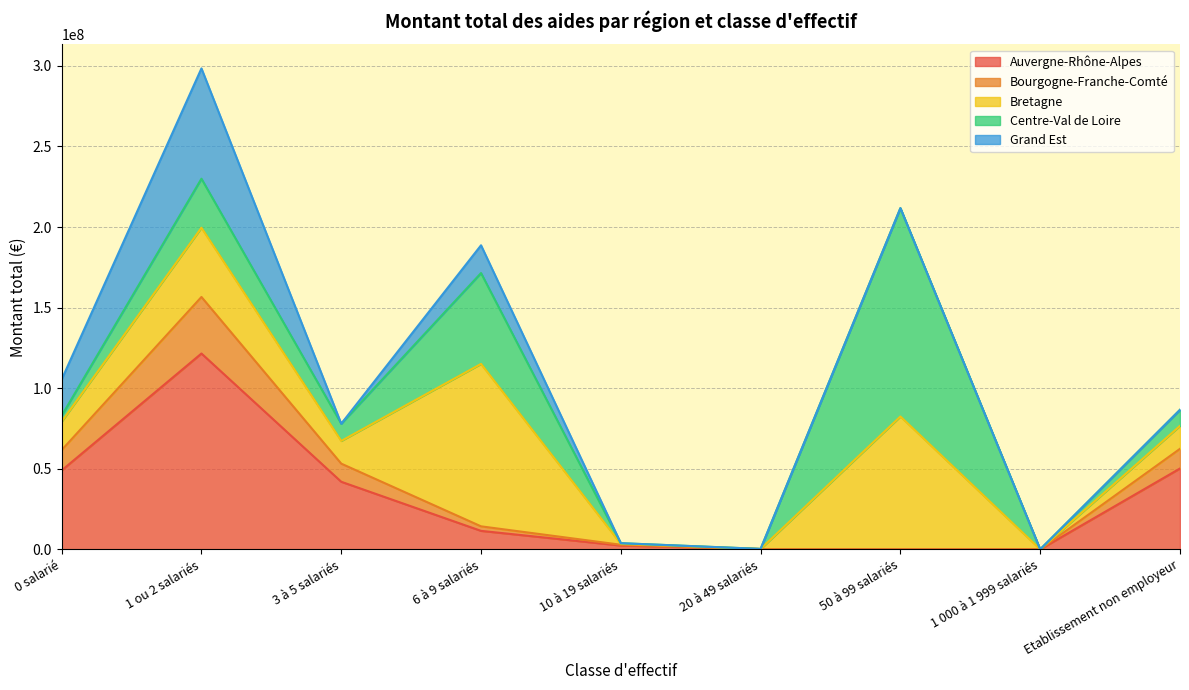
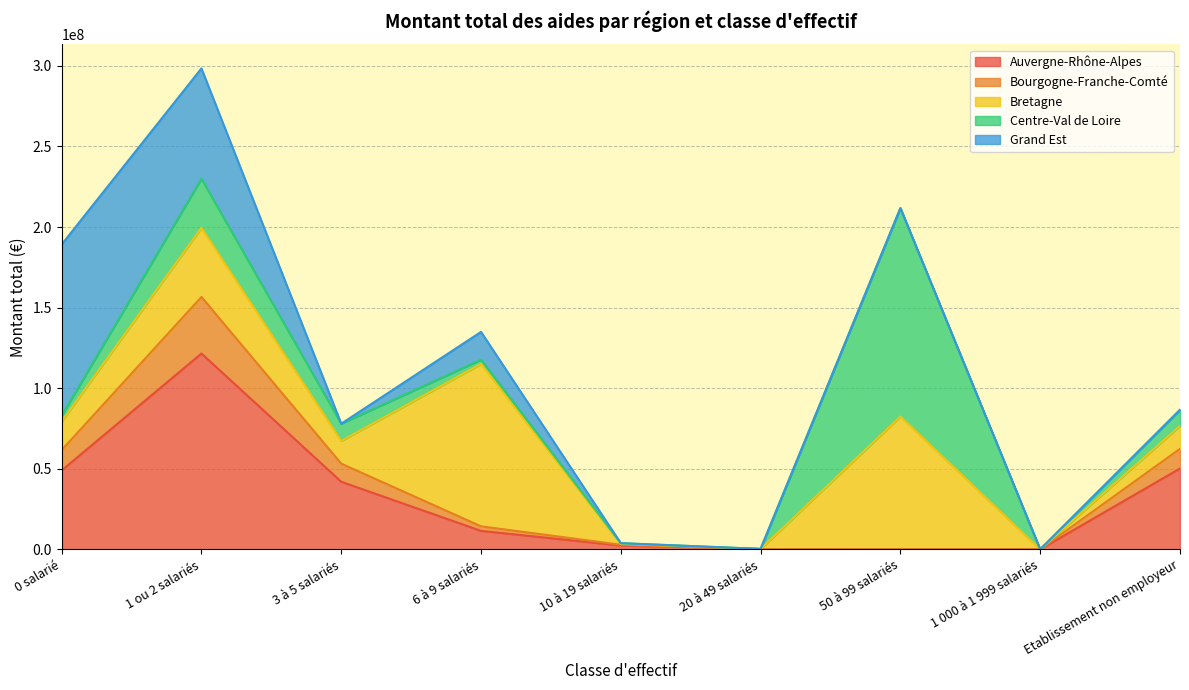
Grand Est, 0 salarié: 22000000 -> 106000000
Centre-Val de Loire, 6 à 9 salariés: 56000000 -> 3000000
